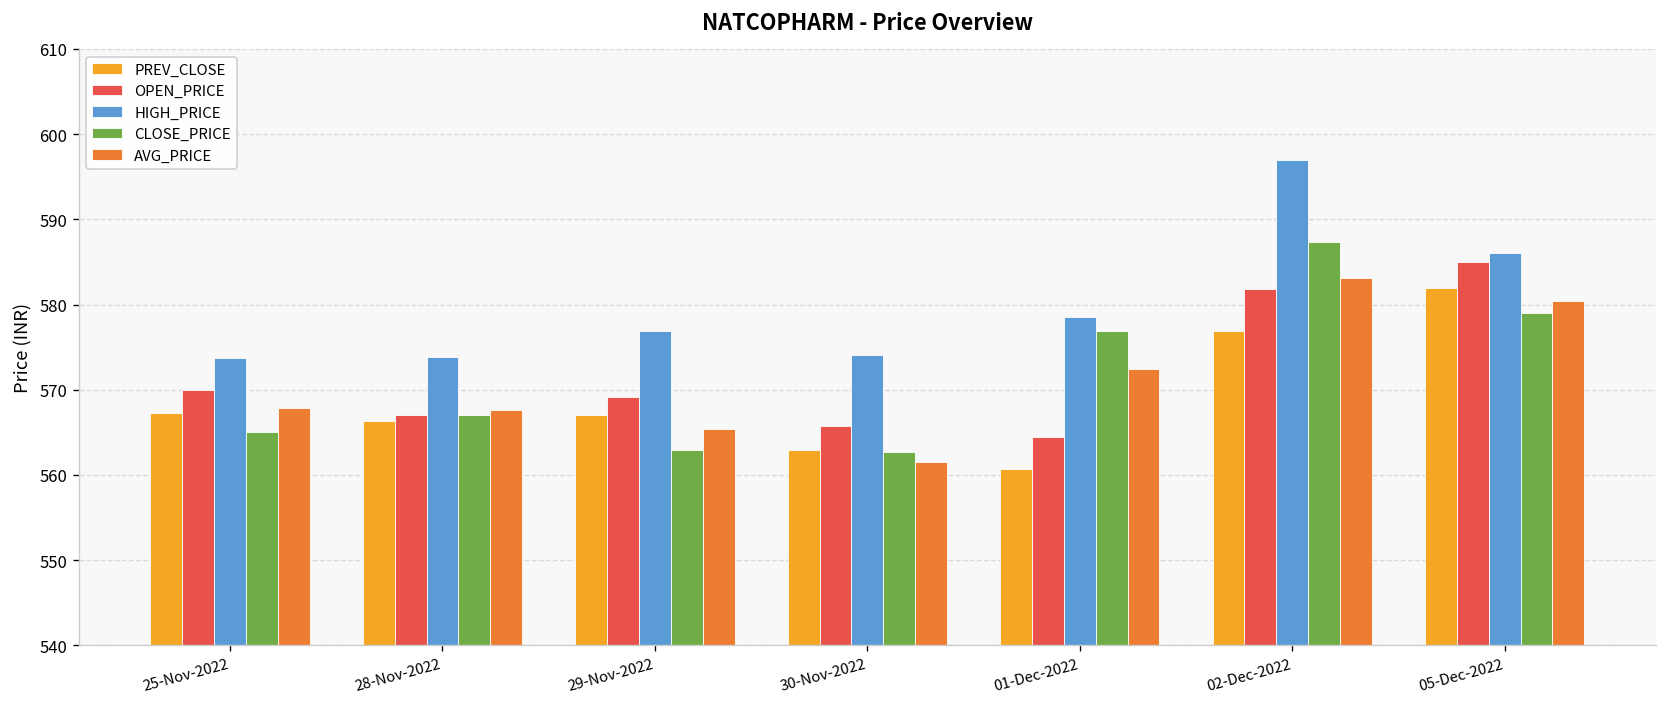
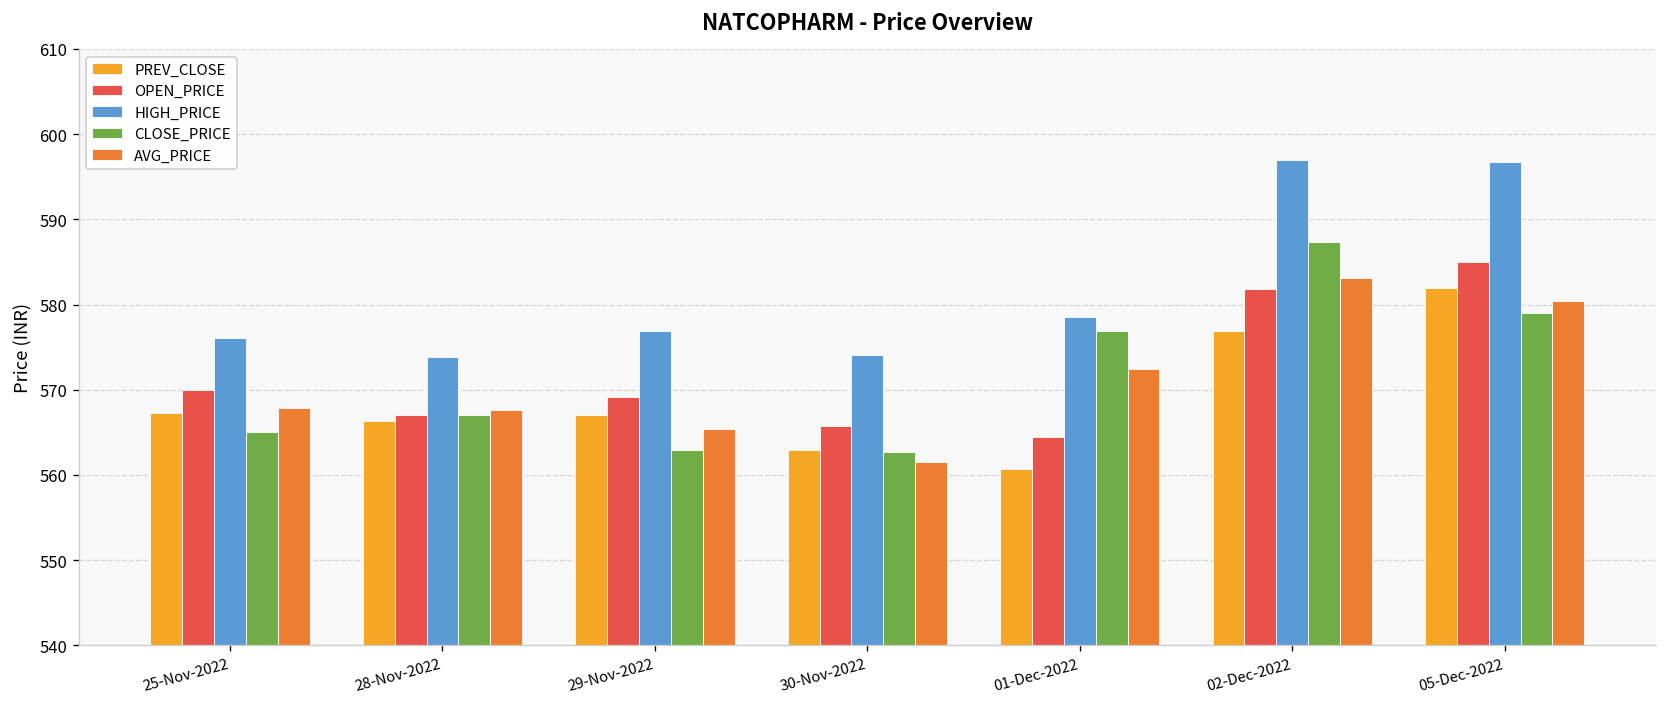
HIGH_PRICE, 25-Nov-2022: 574 -> 576
HIGH_PRICE, 05-Dec-2022: 586 -> 597
